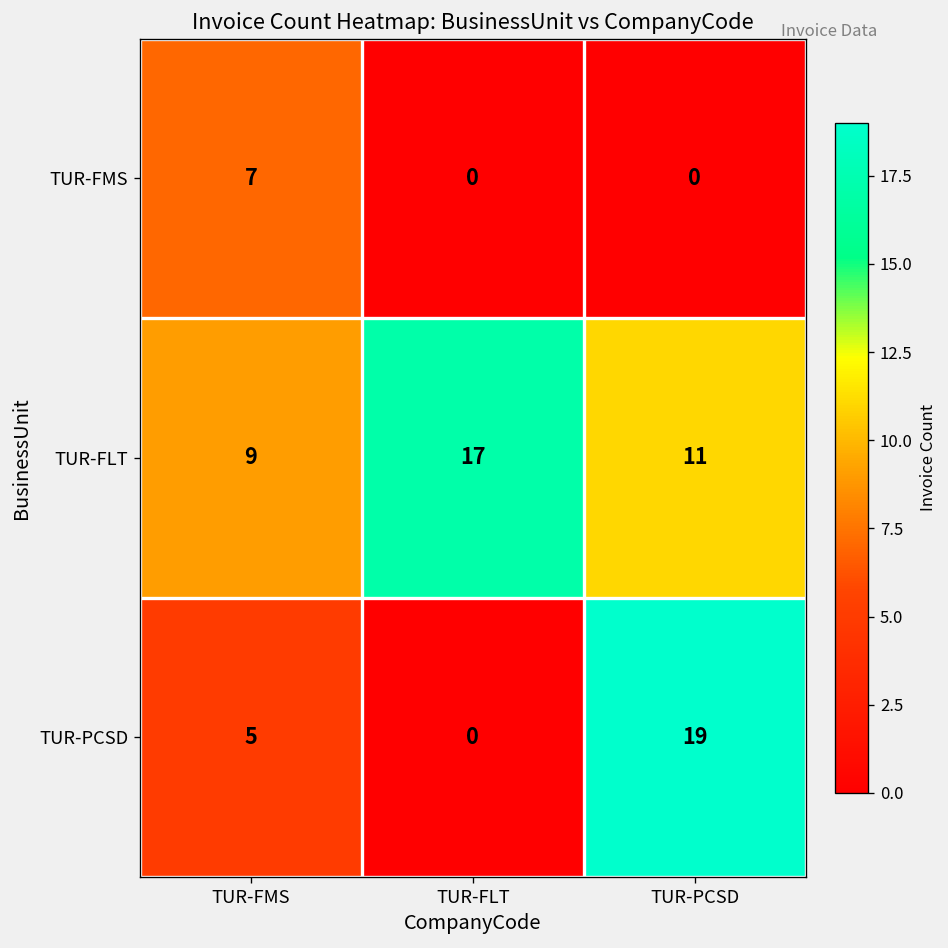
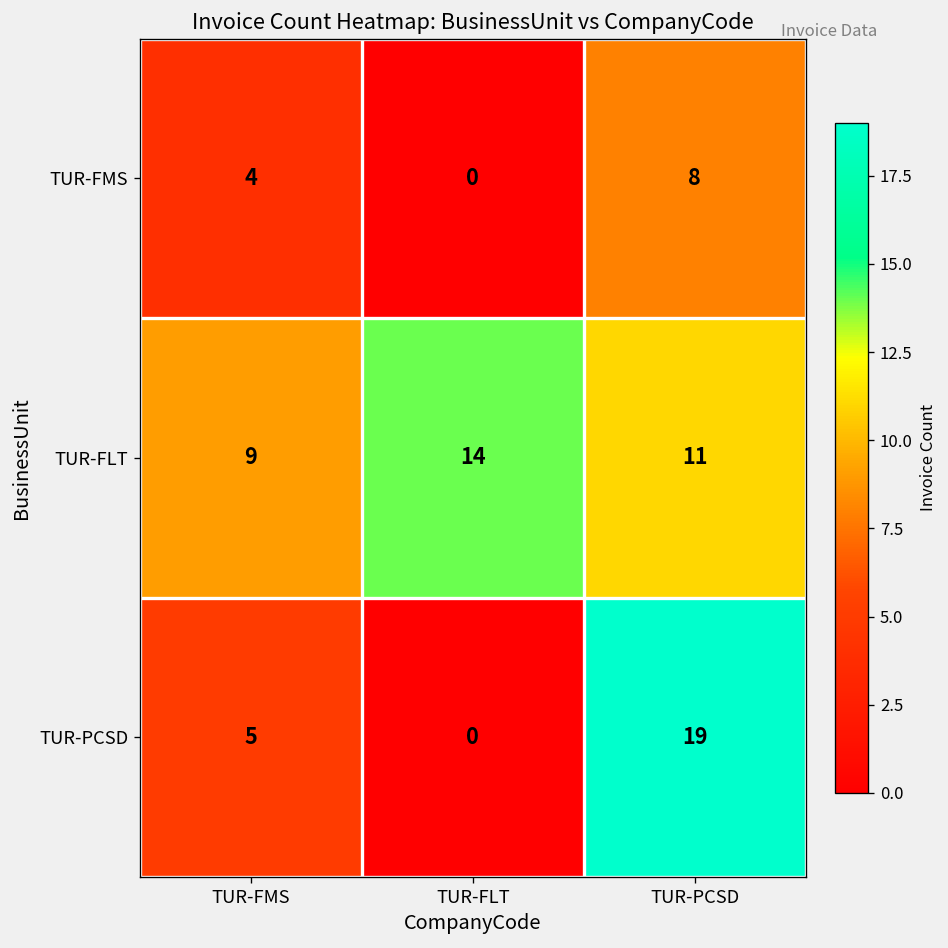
TUR-FMS, TUR-FMS: 7 -> 4
TUR-FMS, TUR-PCSD: 0 -> 8
TUR-FLT, TUR-FLT: 17 -> 14
